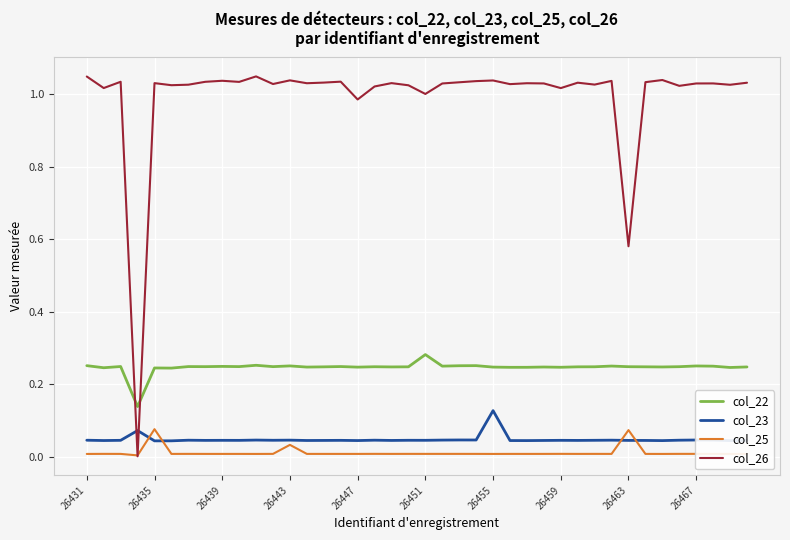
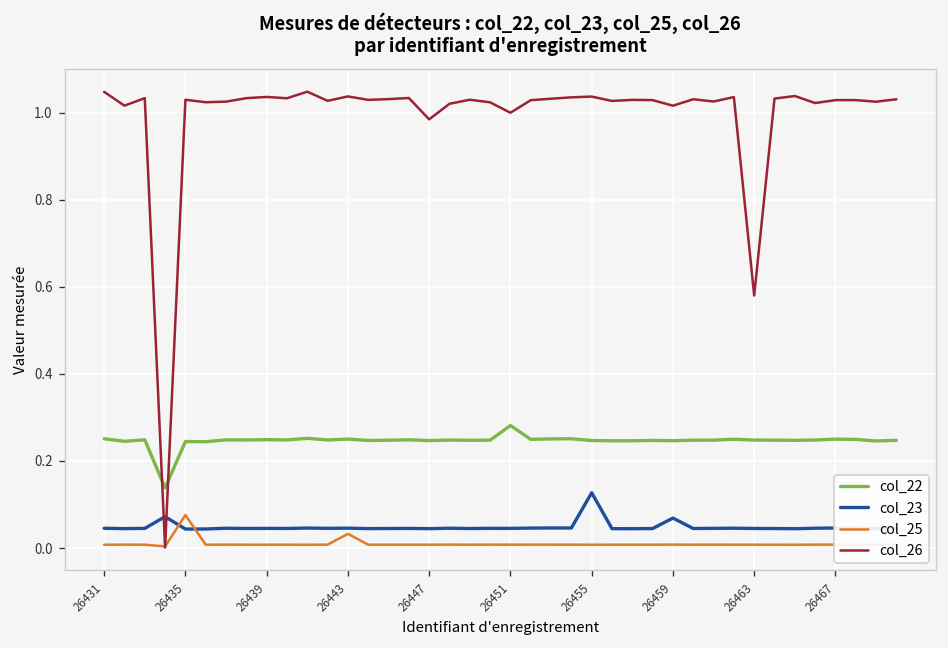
col_23, 26459: 0.05 -> 0.07
col_25, 26463: 0.07 -> 0.01
